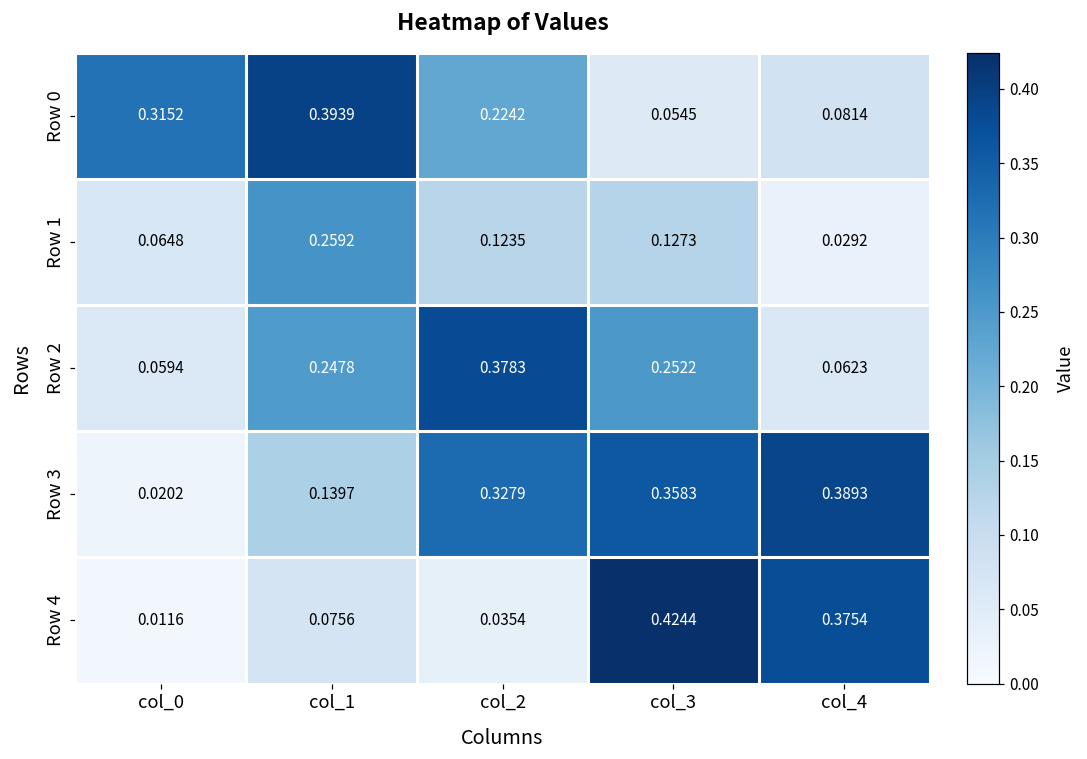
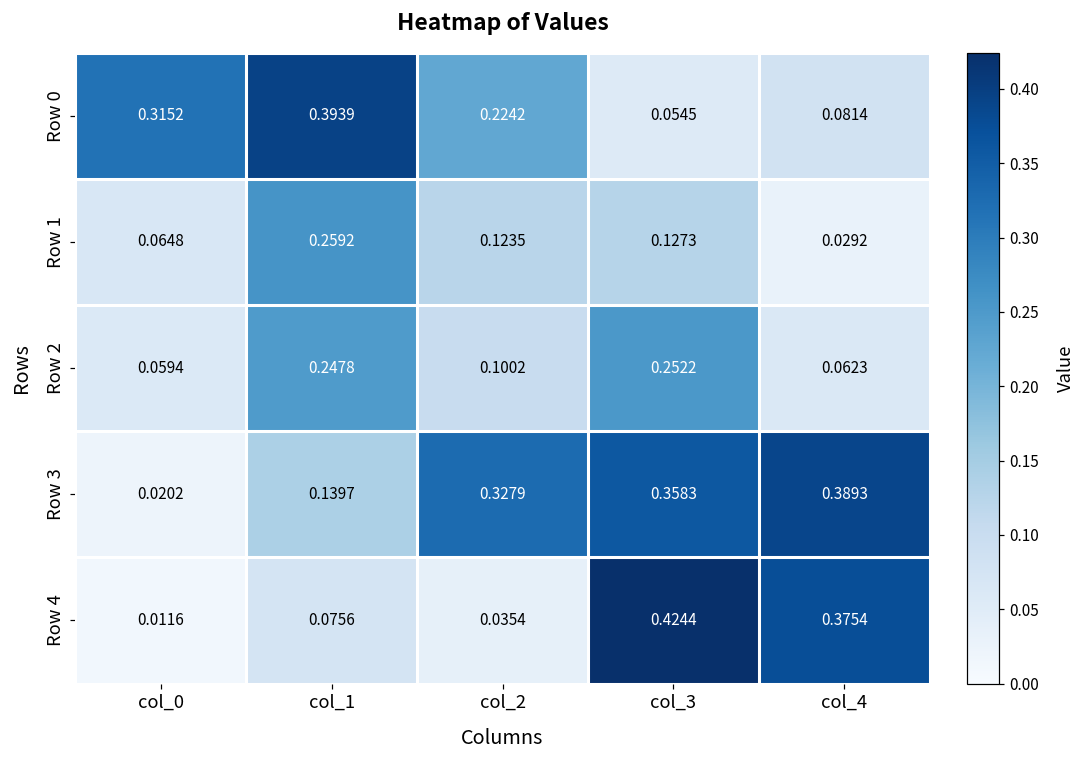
Row 2, col_2: 0.3783 -> 0.1002
